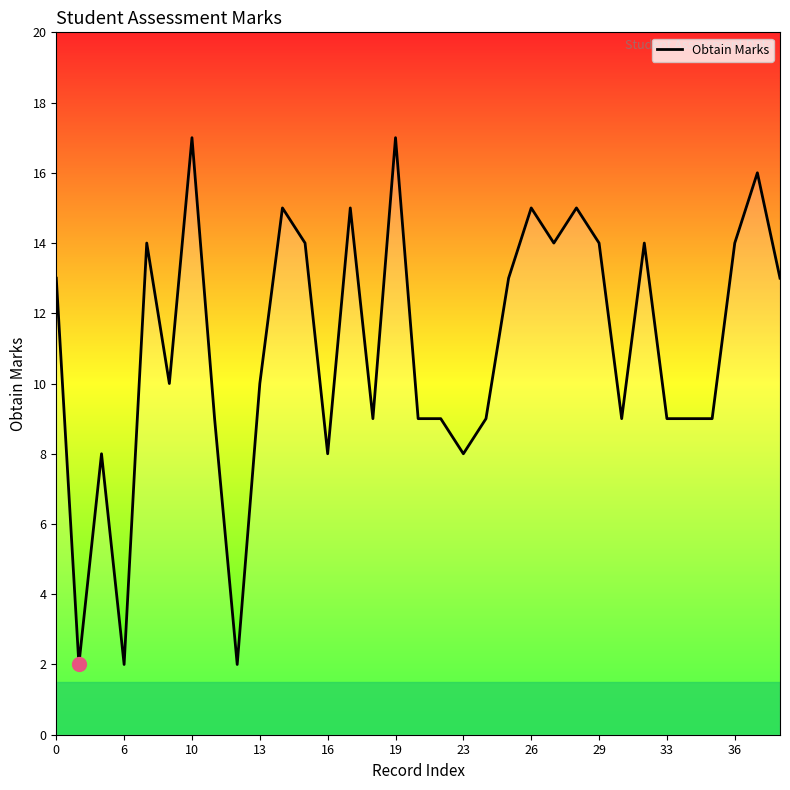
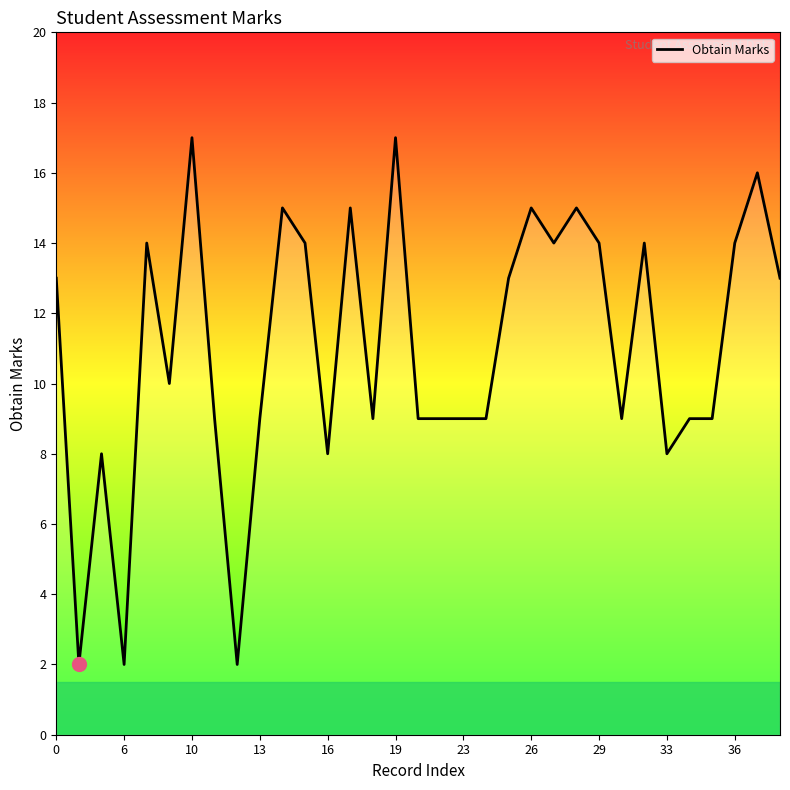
Obtain Marks, 13: 10 -> 9
Obtain Marks, 23: 8 -> 9
Obtain Marks, 33: 9 -> 8
